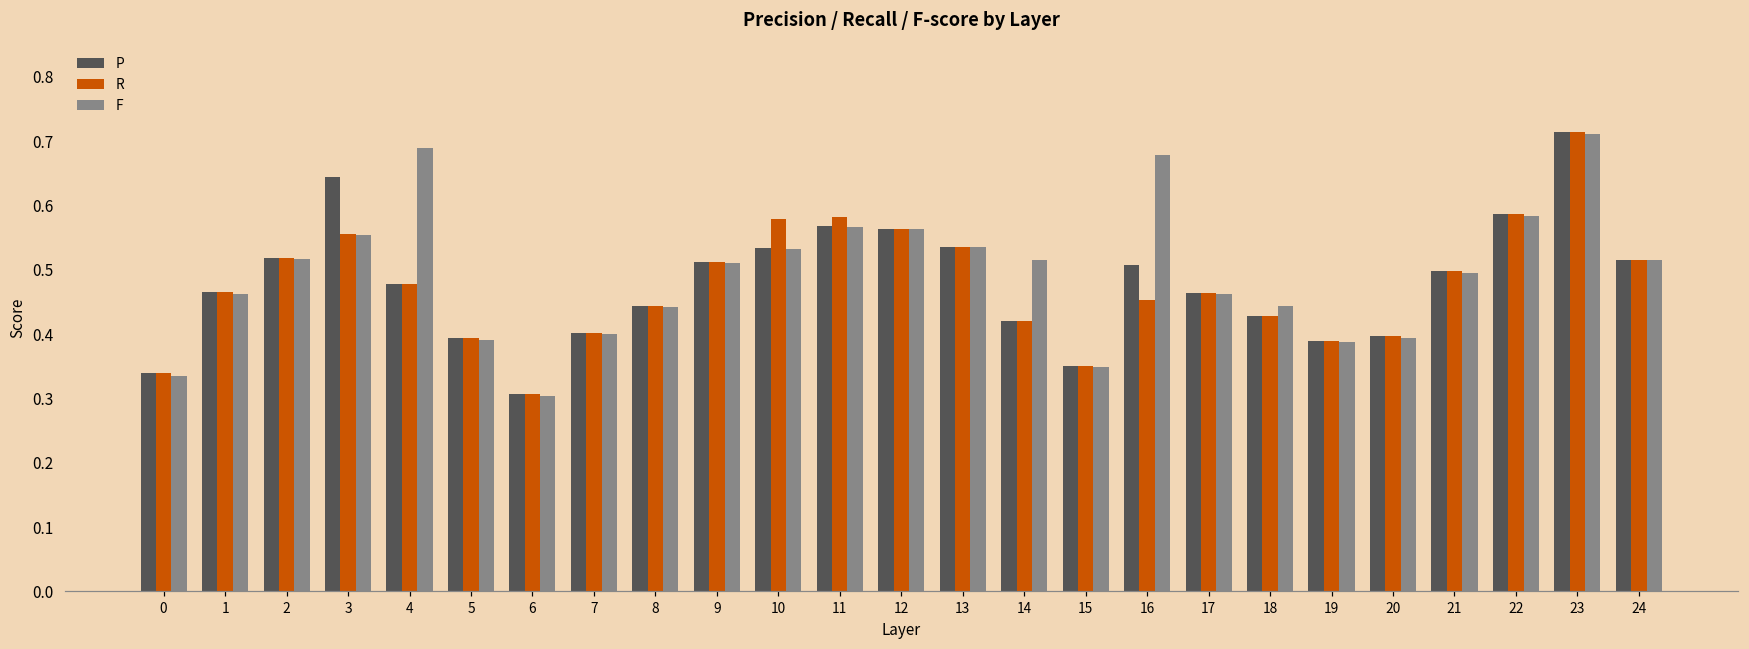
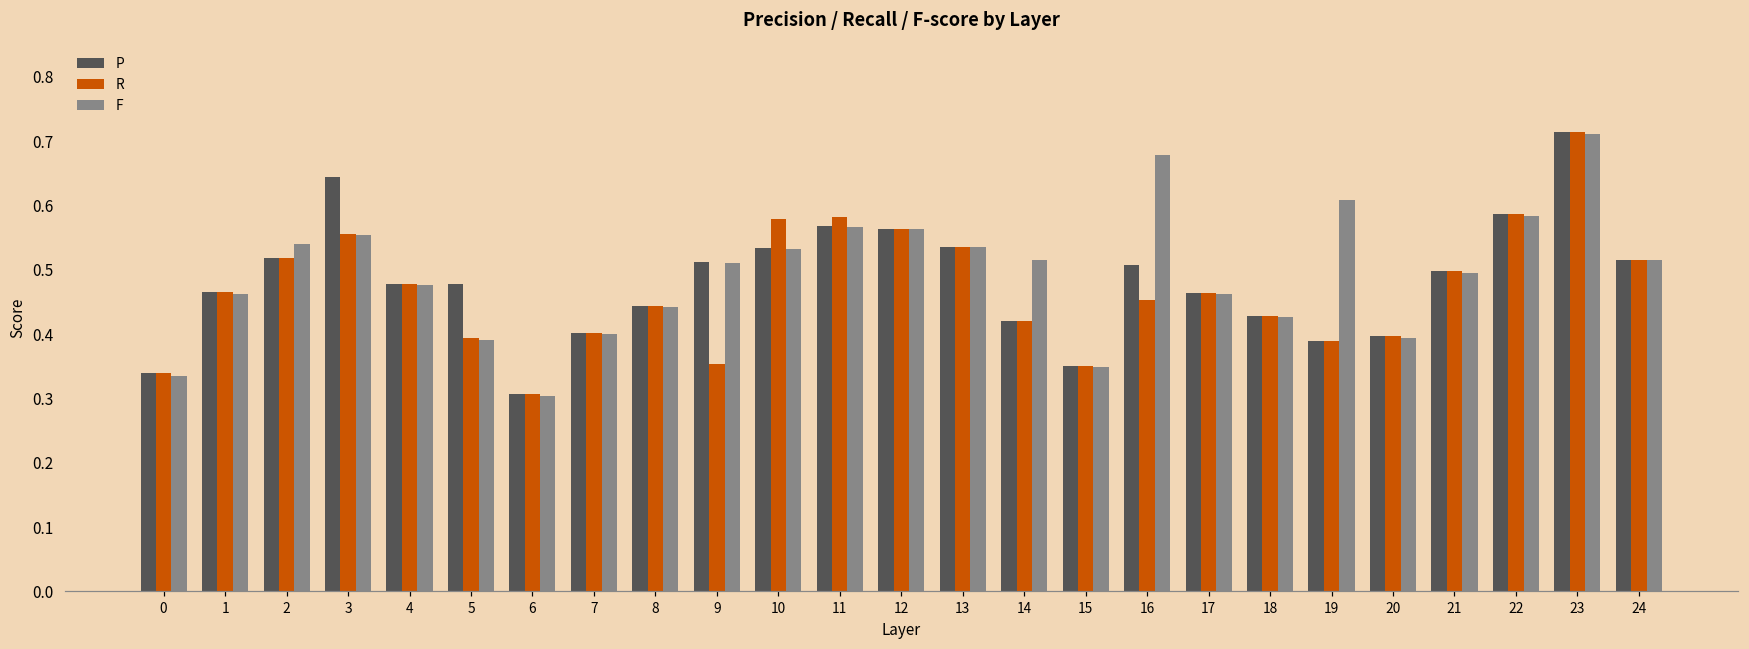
F, 2: 0.52 -> 0.54
F, 4: 0.69 -> 0.48
P, 5: 0.39 -> 0.48
R, 9: 0.51 -> 0.35
F, 18: 0.44 -> 0.43
F, 19: 0.39 -> 0.61
